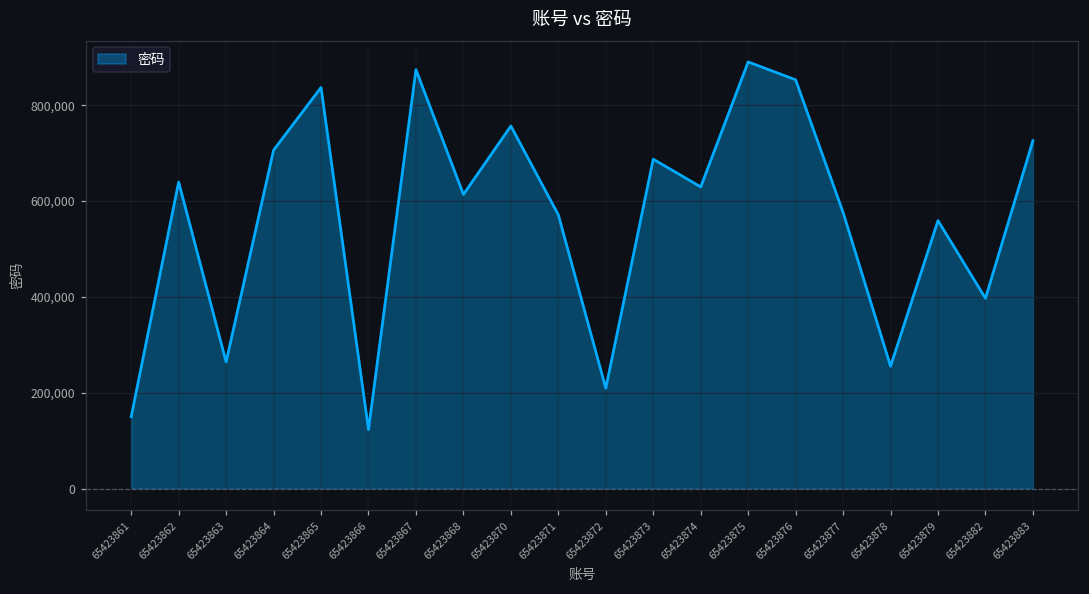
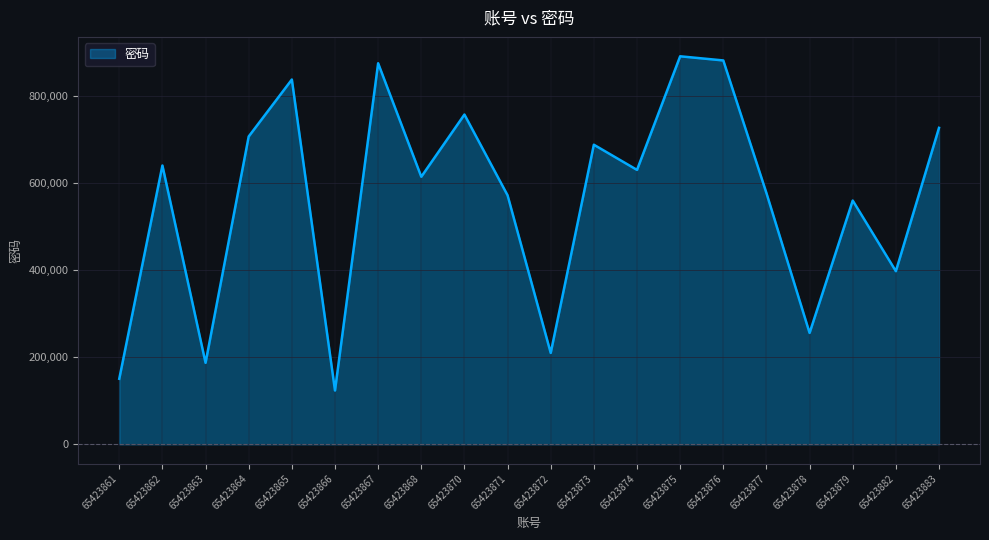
65423863: 260,000 -> 190,000
65423876: 850,000 -> 880,000
